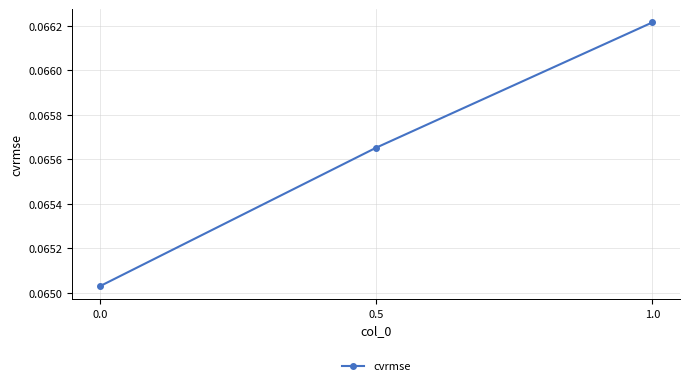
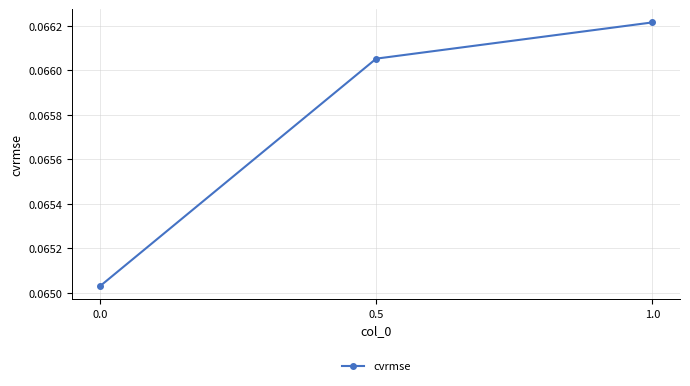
0.5: 0.06565 -> 0.06605
